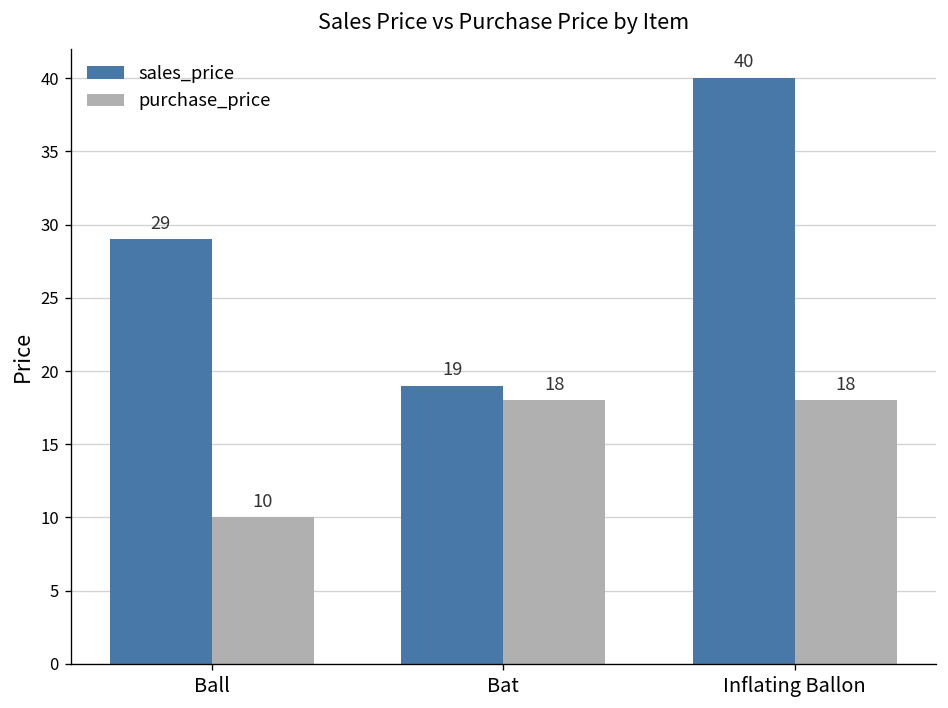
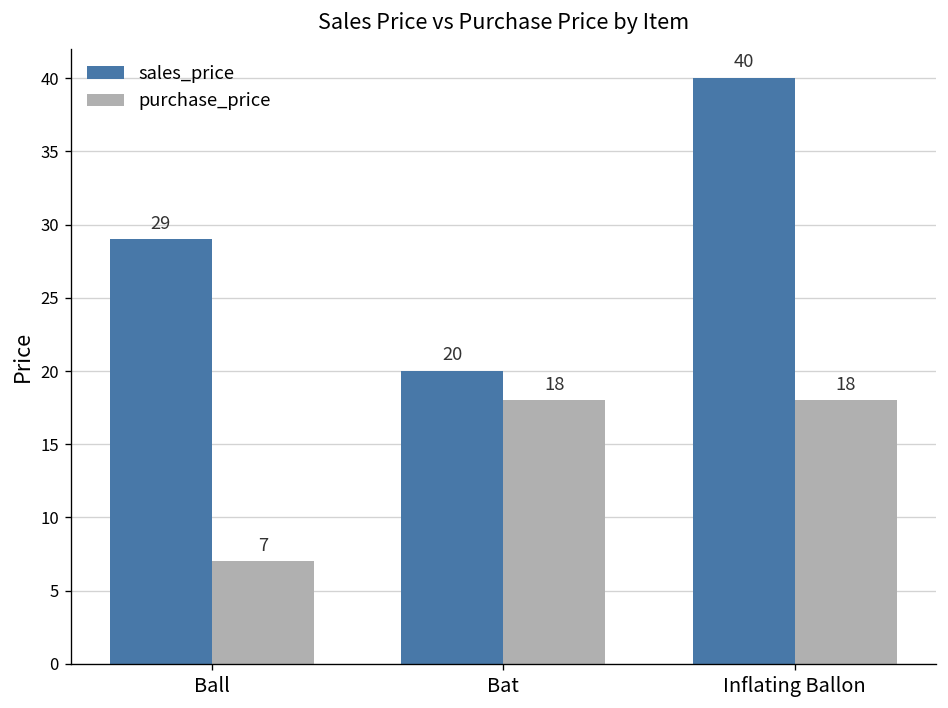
purchase_price, Ball: 10 -> 7
sales_price, Bat: 19 -> 20
